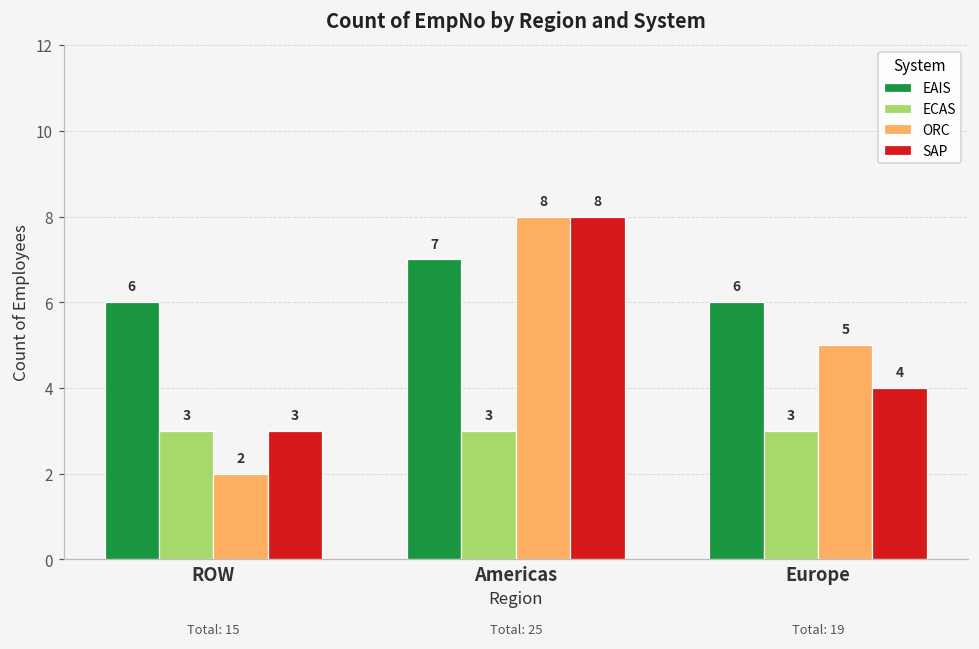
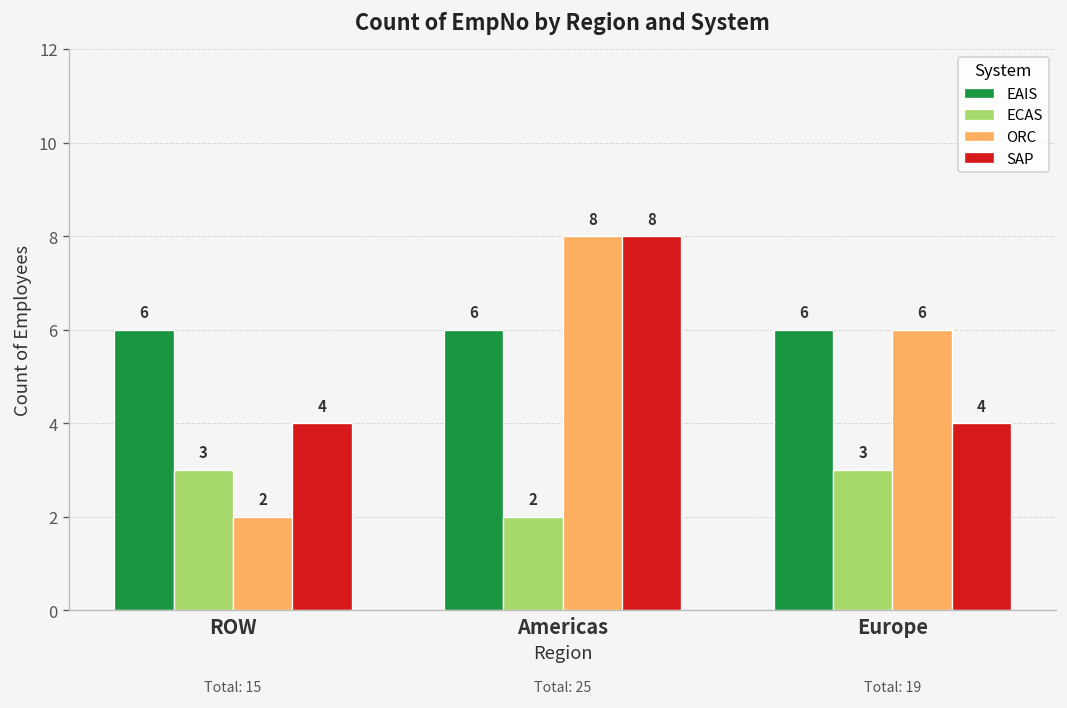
SAP, ROW: 3 -> 4
EAIS, Americas: 7 -> 6
ECAS, Americas: 3 -> 2
ORC, Europe: 5 -> 6
